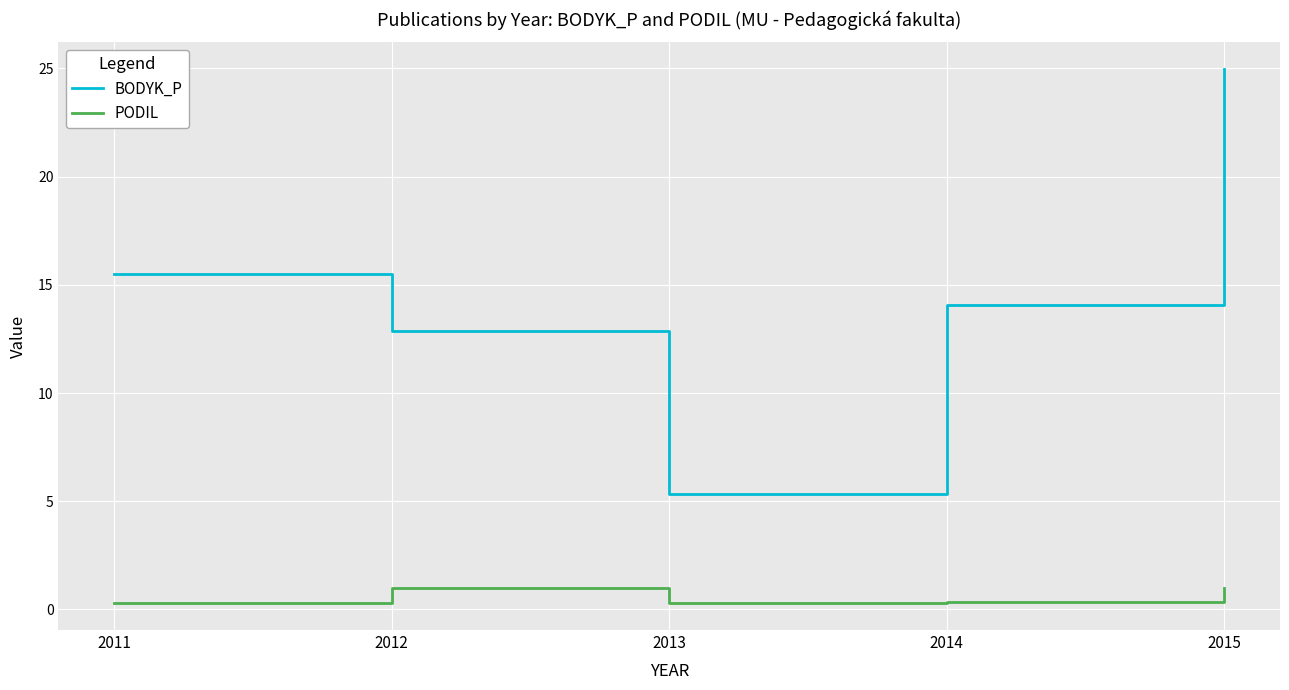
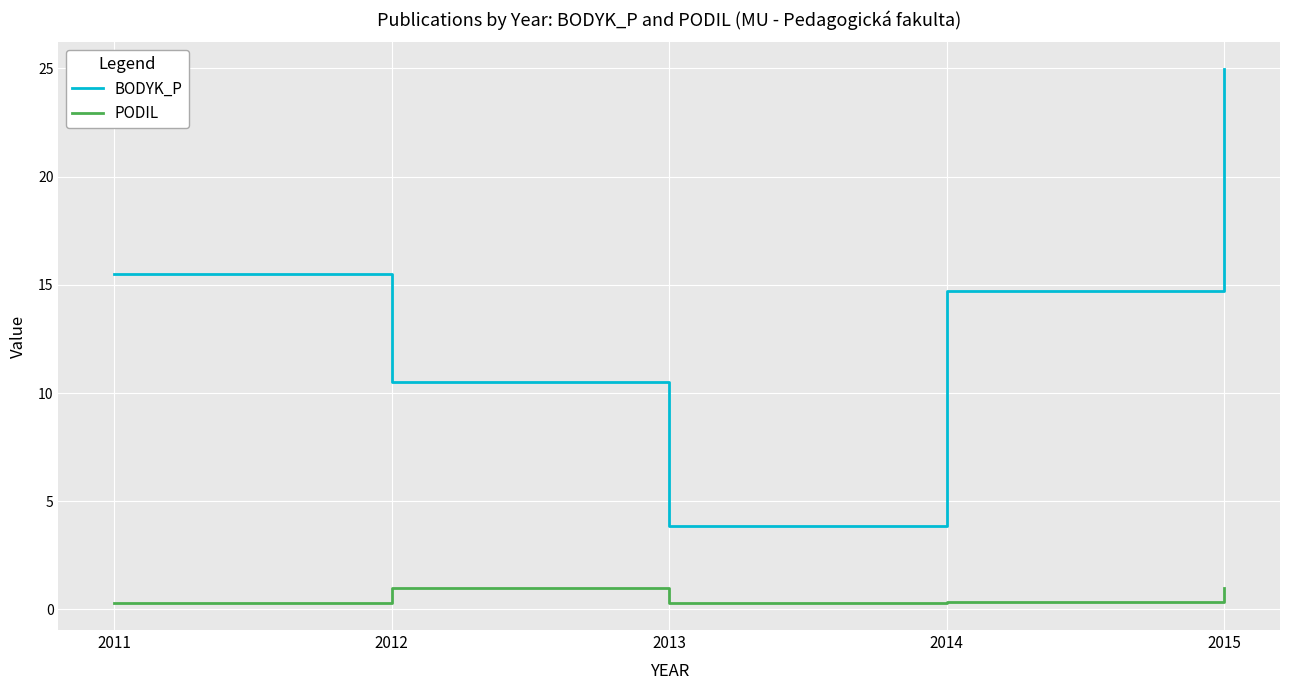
BODYK_P, 2012: 12.9 -> 10.5
BODYK_P, 2013: 5.3 -> 3.9
BODYK_P, 2014: 14.1 -> 14.7
